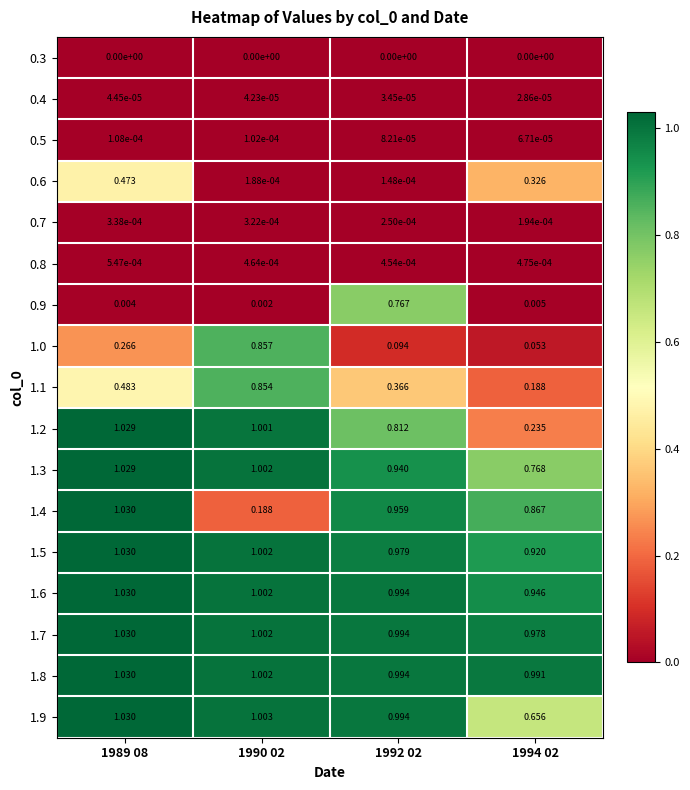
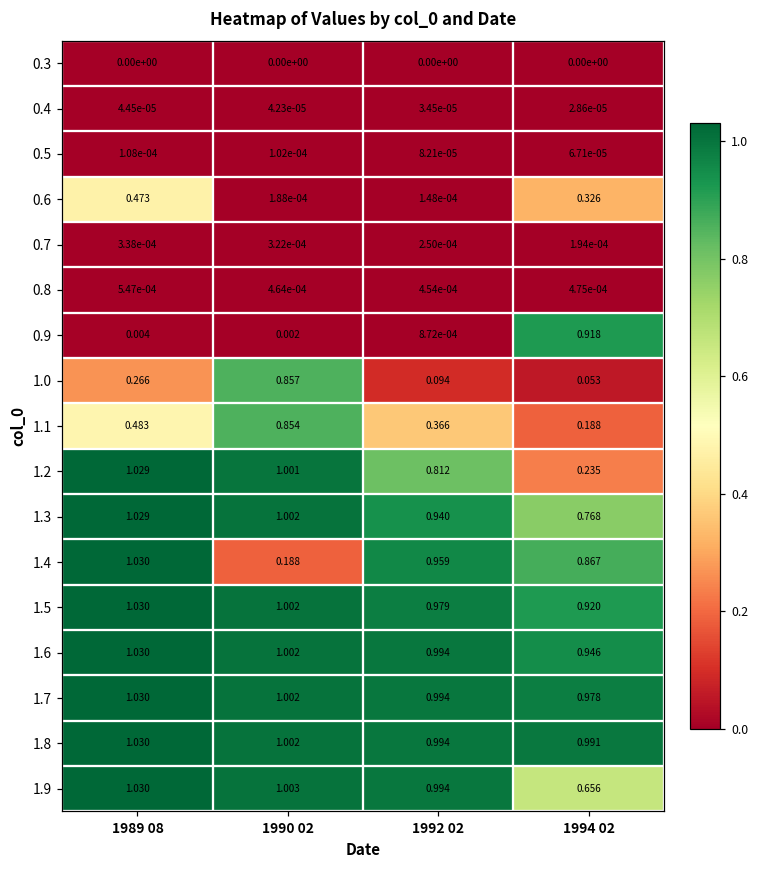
0.9, 1992 02: 0.767 -> 8.72e-04
0.9, 1994 02: 0.005 -> 0.918
